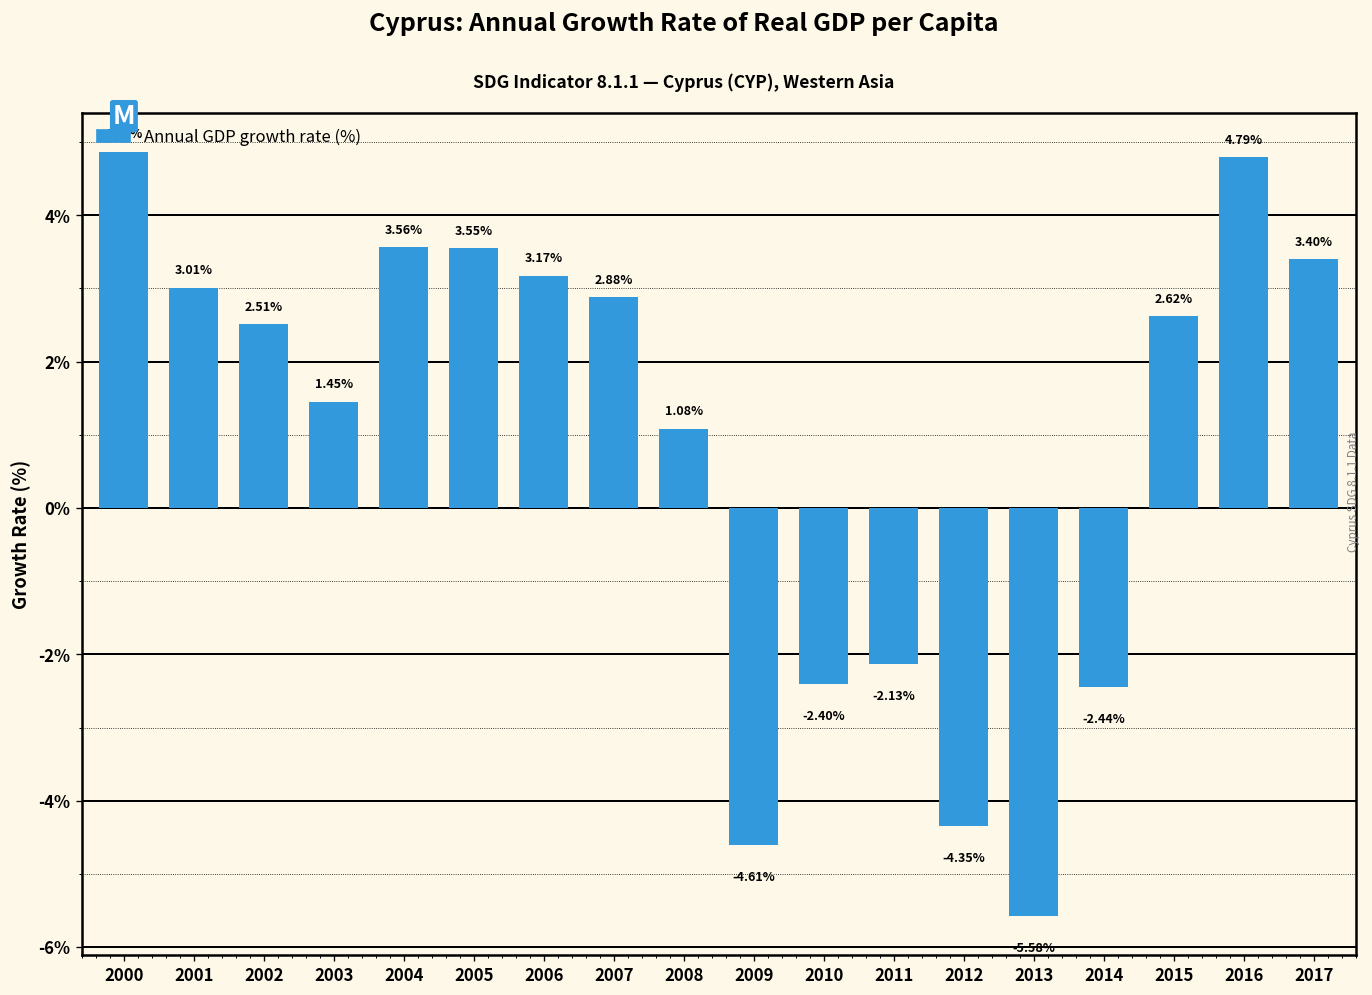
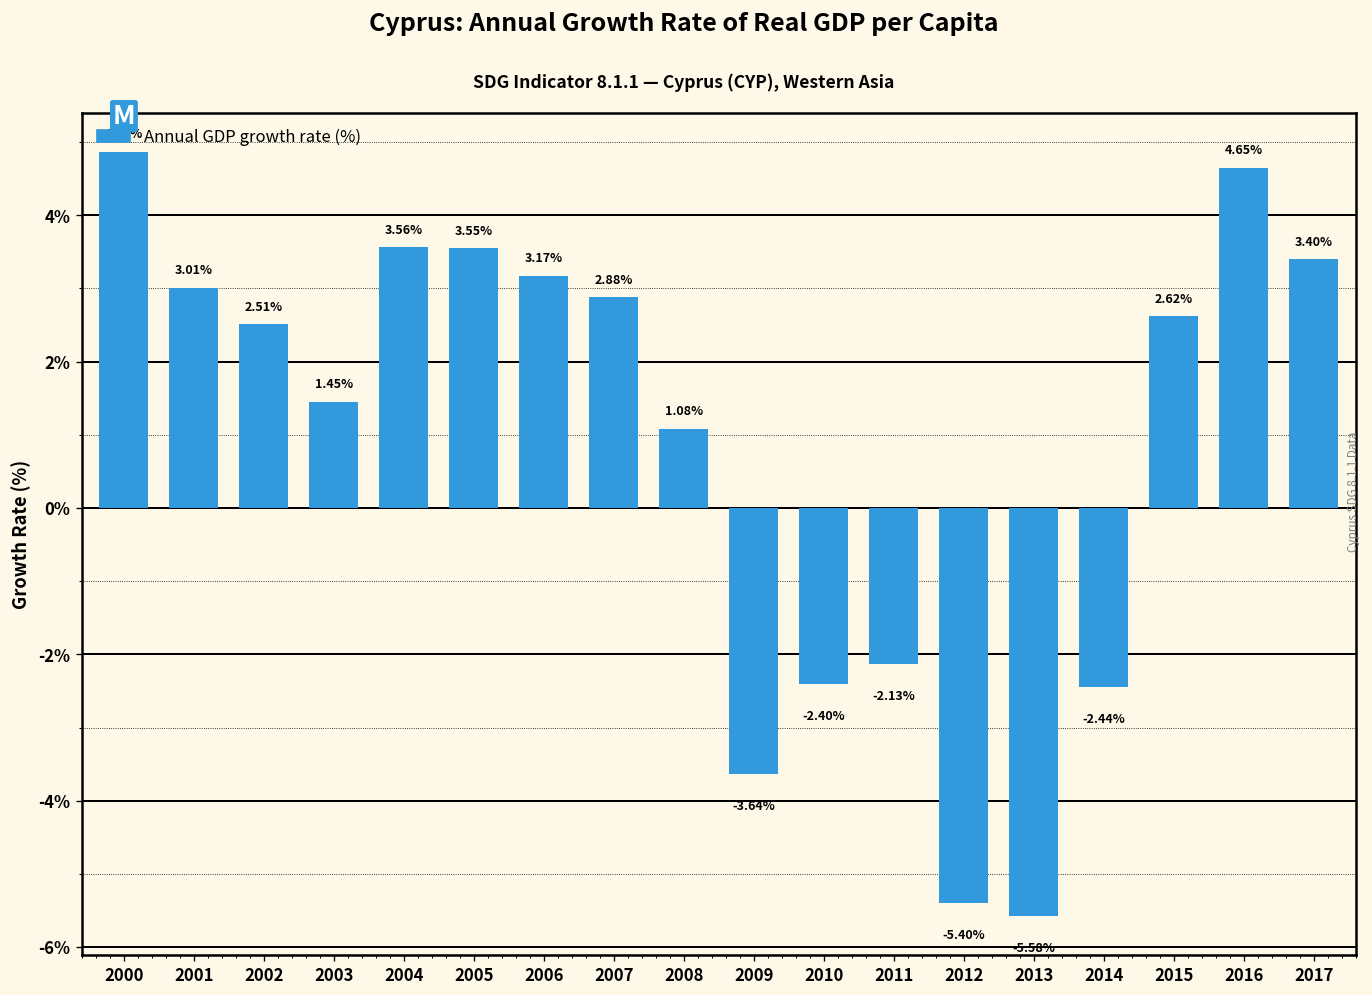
2009: -4.61% -> -3.64%
2012: -4.35% -> -5.40%
2016: 4.79% -> 4.65%
